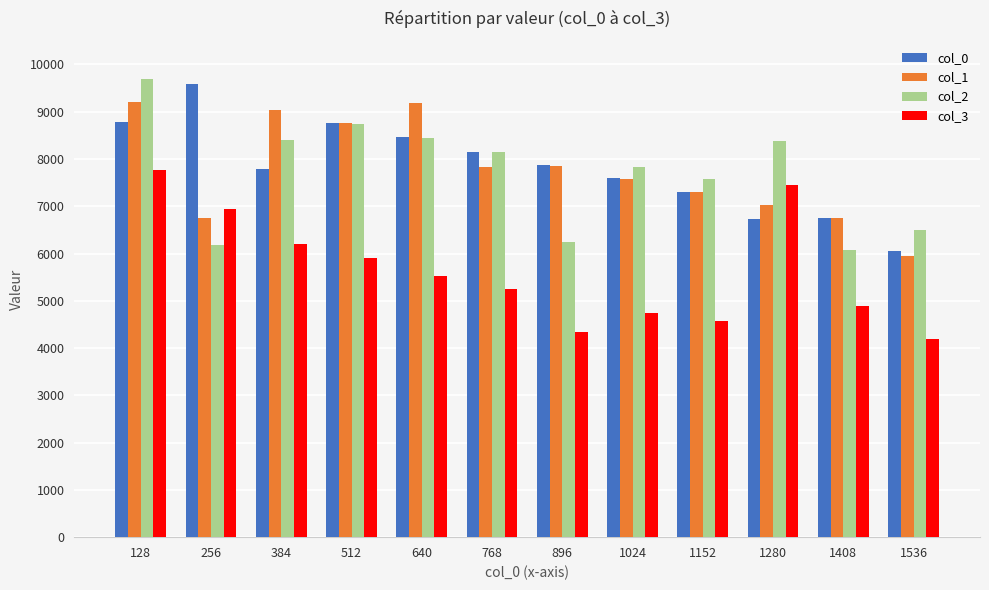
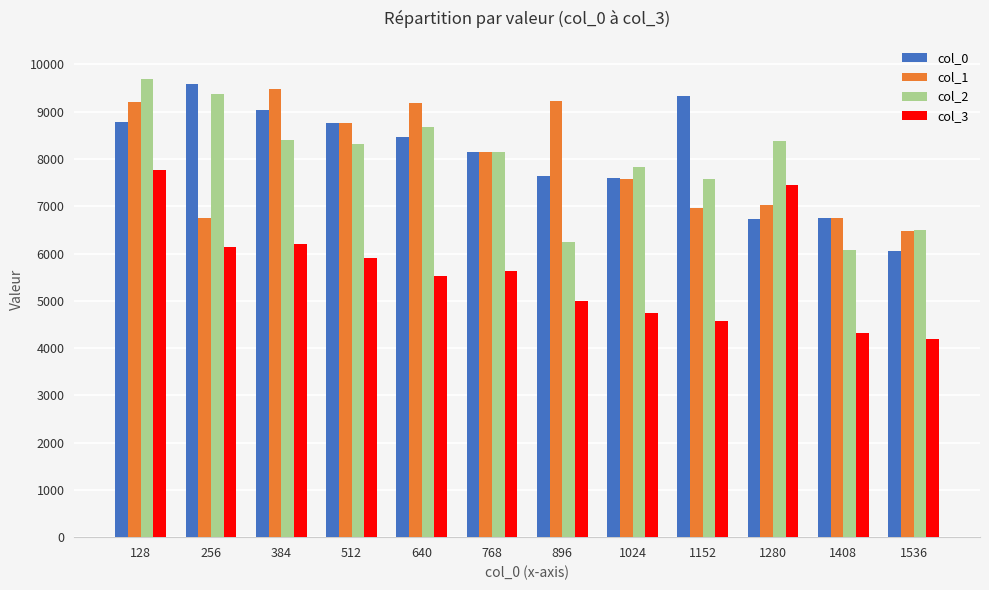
col_2, 256: 6200 -> 9400
col_3, 256: 6900 -> 6100
col_0, 384: 7800 -> 9000
col_1, 384: 9000 -> 9500
col_2, 512: 8700 -> 8300
col_2, 640: 8400 -> 8700
col_1, 768: 7800 -> 8200
col_3, 768: 5200 -> 5600
col_0, 896: 7900 -> 7600
col_1, 896: 7900 -> 9200
col_3, 896: 4300 -> 5000
col_0, 1152: 7300 -> 9300
col_1, 1152: 7300 -> 7000
col_3, 1408: 4900 -> 4300
col_1, 1536: 5900 -> 6500
